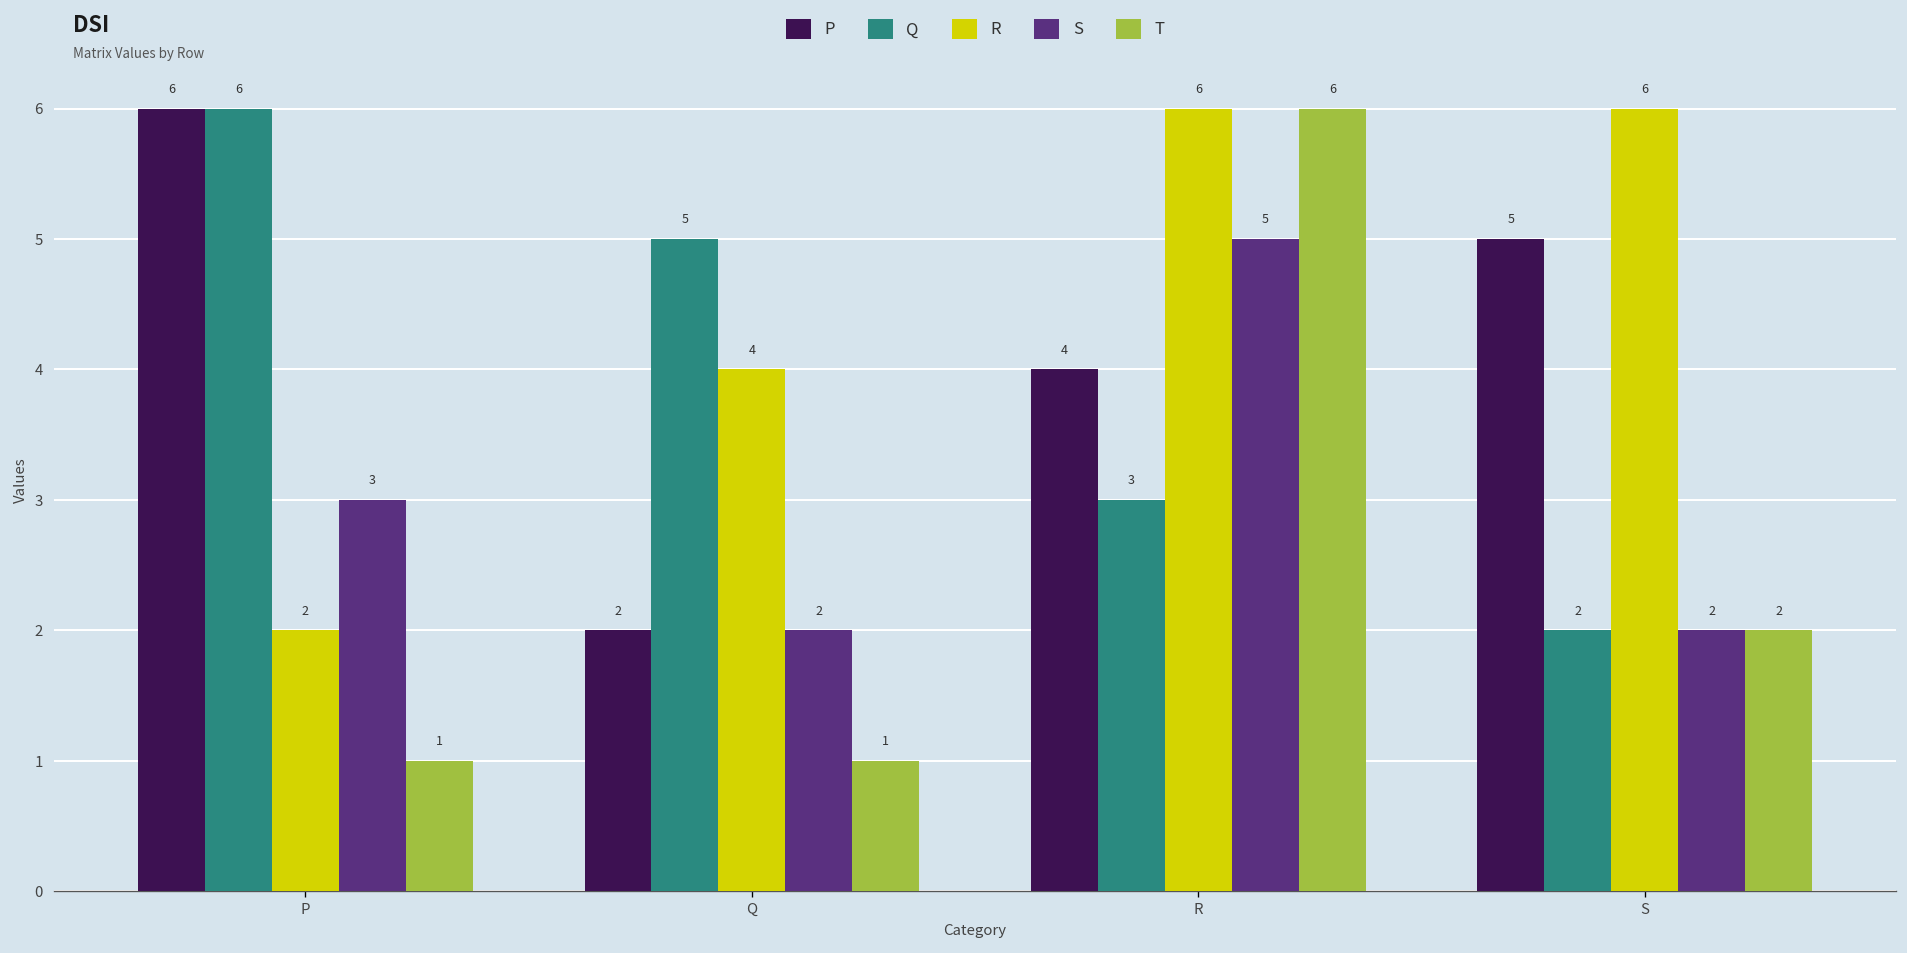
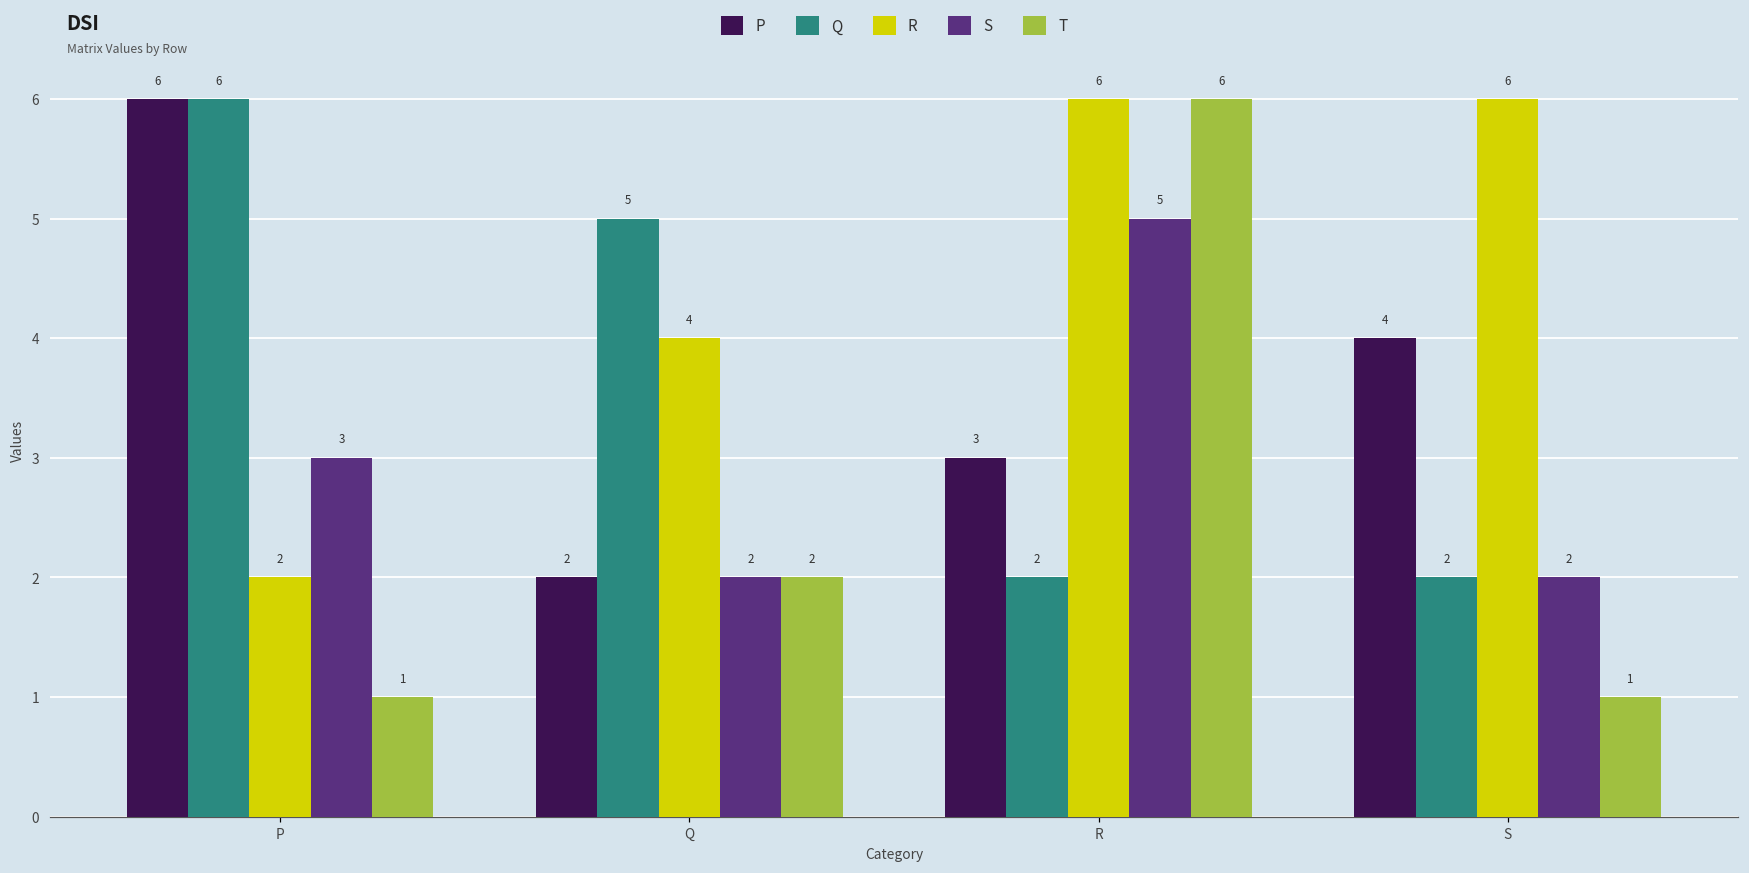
T, Q: 1 -> 2
P, R: 4 -> 3
Q, R: 3 -> 2
P, S: 5 -> 4
T, S: 2 -> 1
